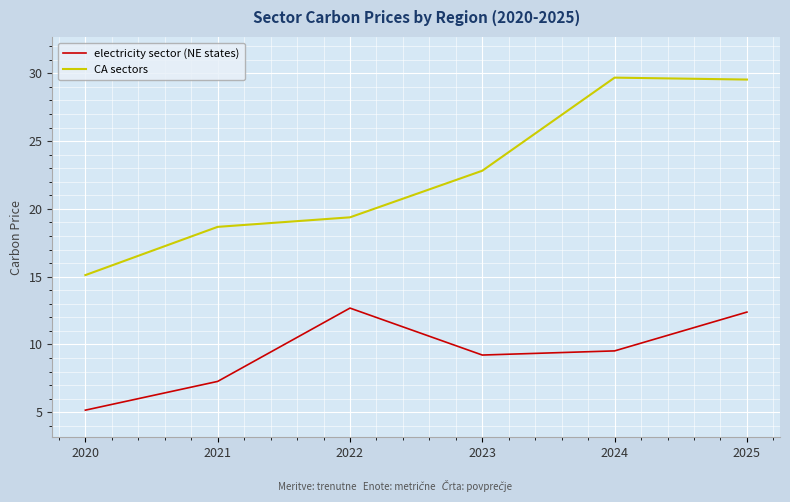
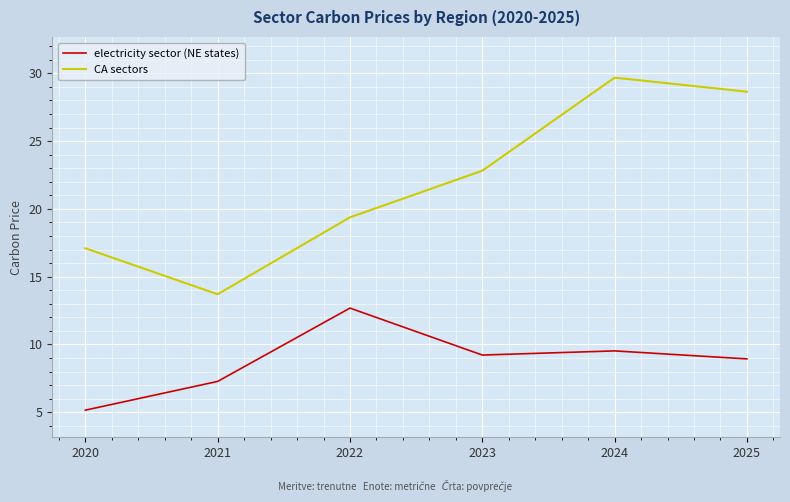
CA sectors, 2020: 15.1 -> 17.1
CA sectors, 2021: 18.7 -> 13.7
electricity sector (NE states), 2025: 12.4 -> 8.9
CA sectors, 2025: 29.5 -> 28.6
